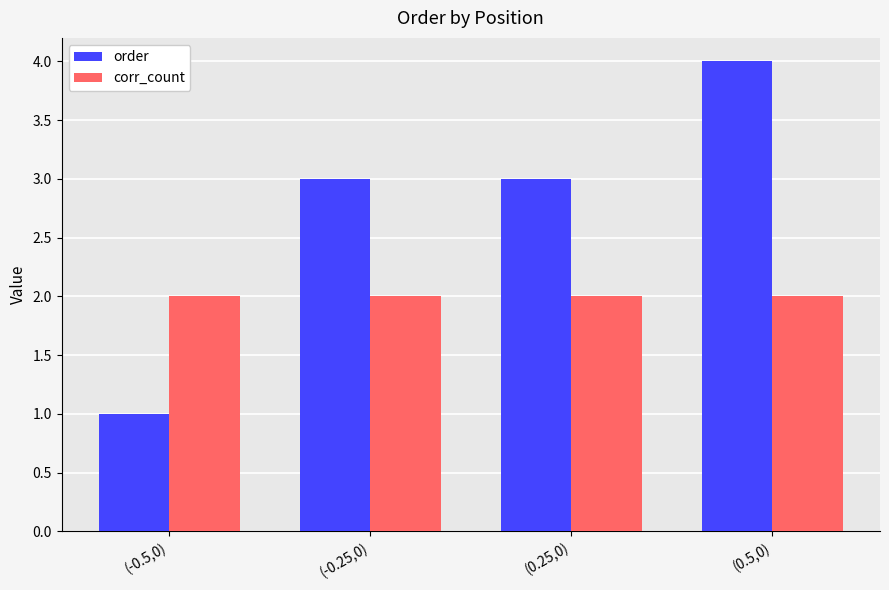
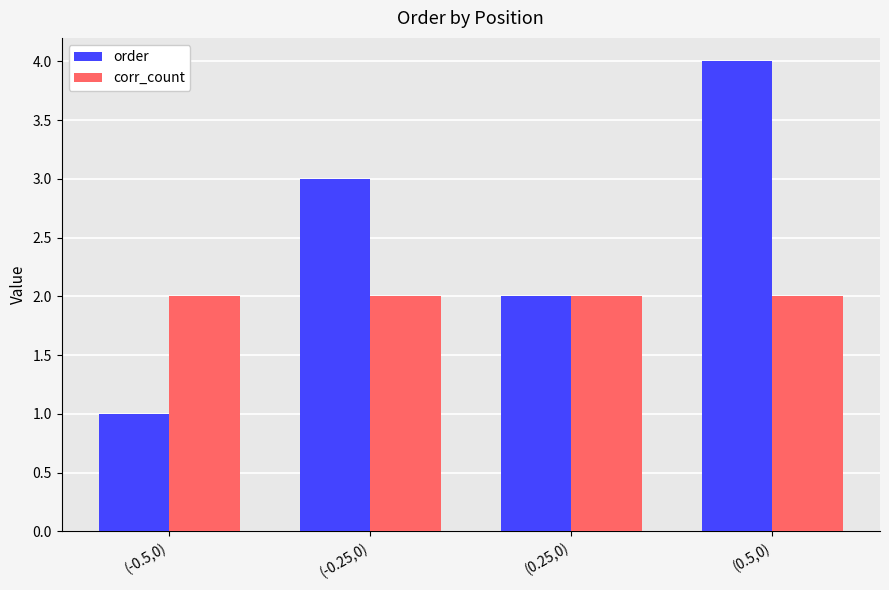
order, (0.25,0): 3 -> 2
